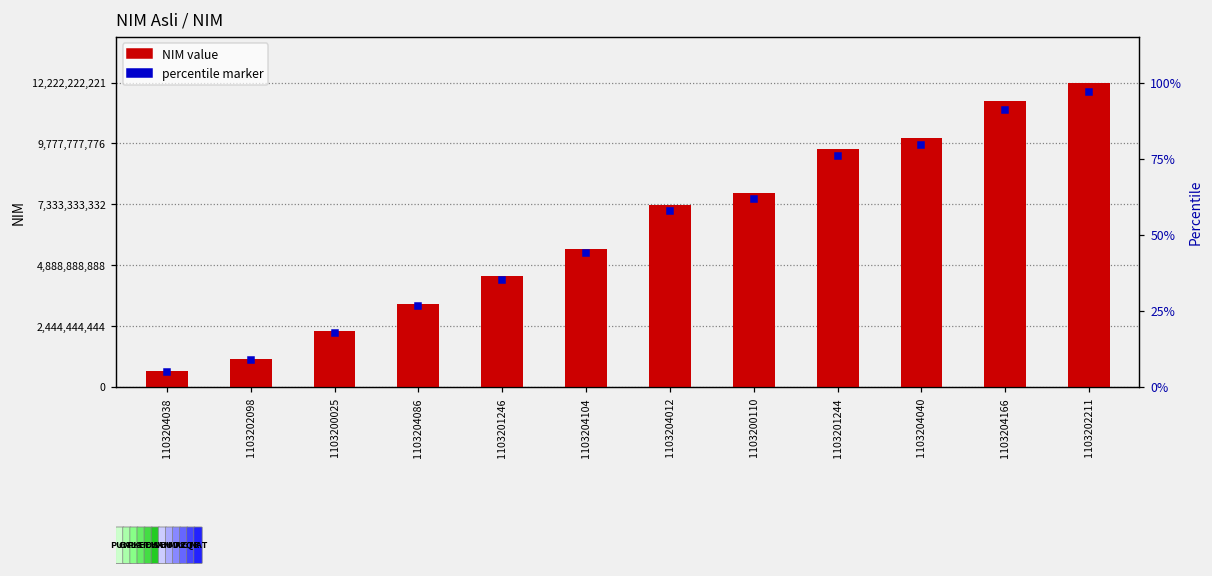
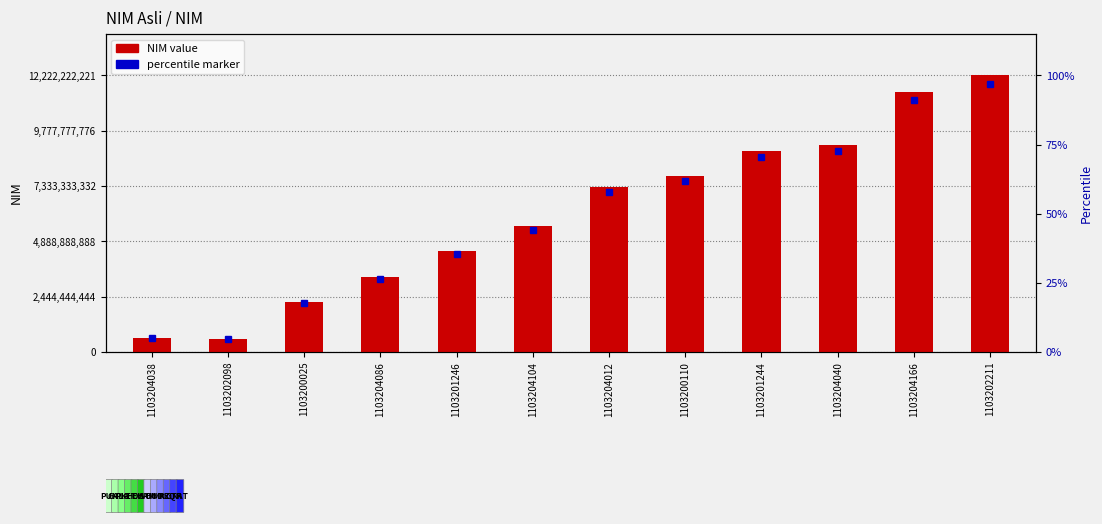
NIM value, 1103202098: 1,100,000,000 -> 600,000,000
NIM value, 1103201244: 9,500,000,000 -> 8,900,000,000
NIM value, 1103204040: 10,000,000,000 -> 9,100,000,000
